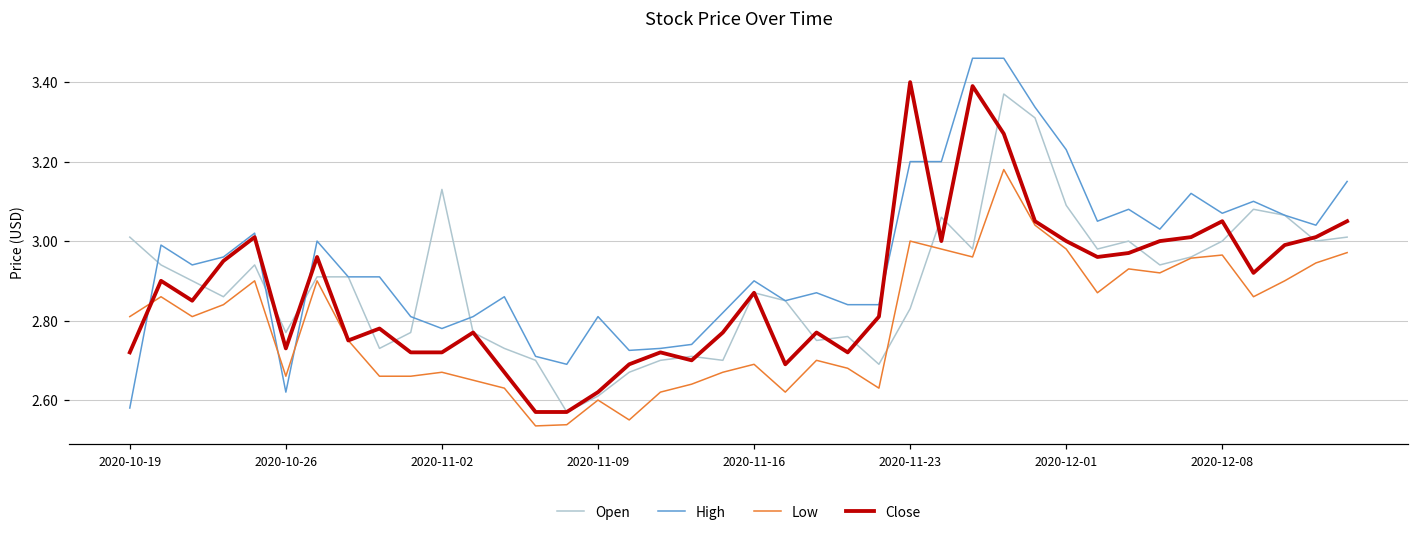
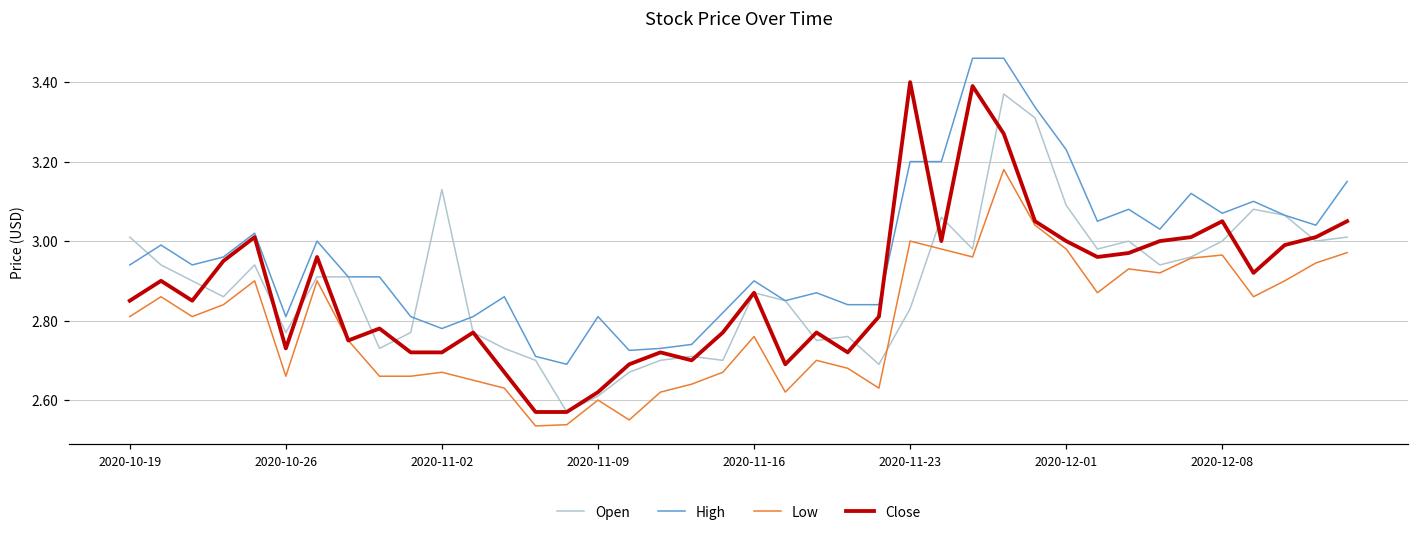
High, 2020-10-19: 2.58 -> 2.94
Close, 2020-10-19: 2.72 -> 2.85
High, 2020-10-26: 2.62 -> 2.81
Low, 2020-11-16: 2.69 -> 2.76
